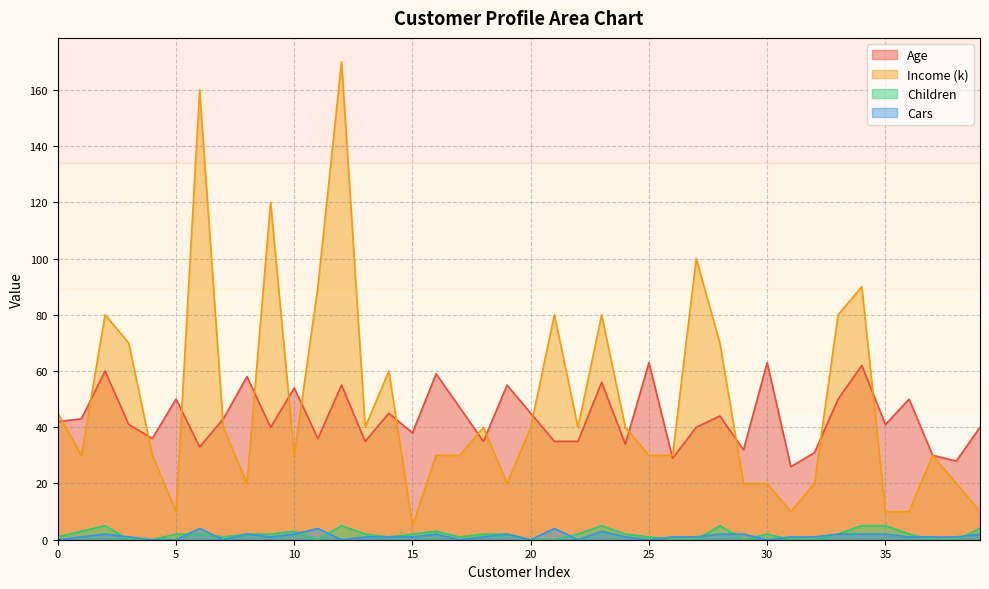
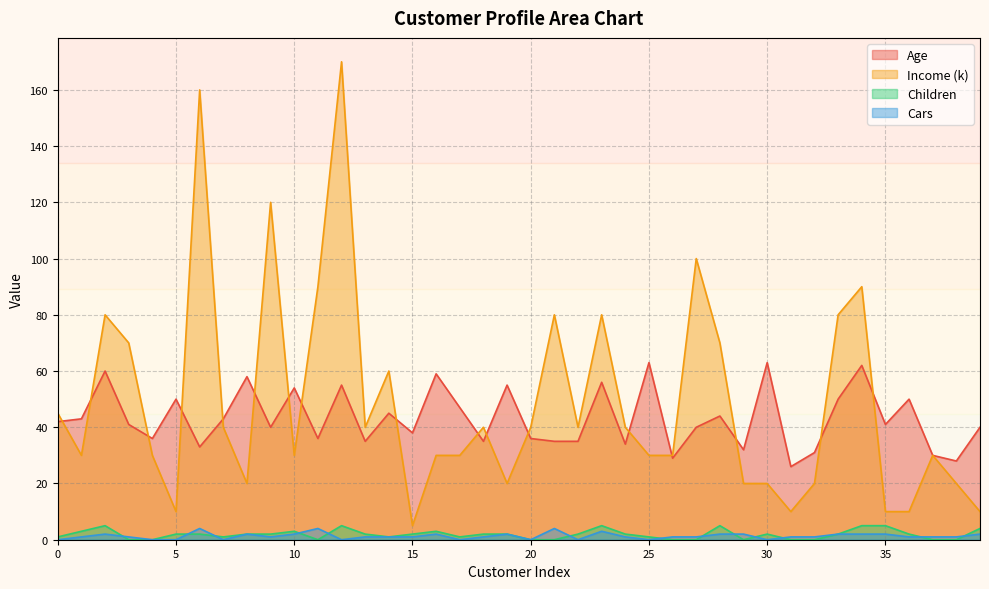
Age, 20: 45 -> 36
